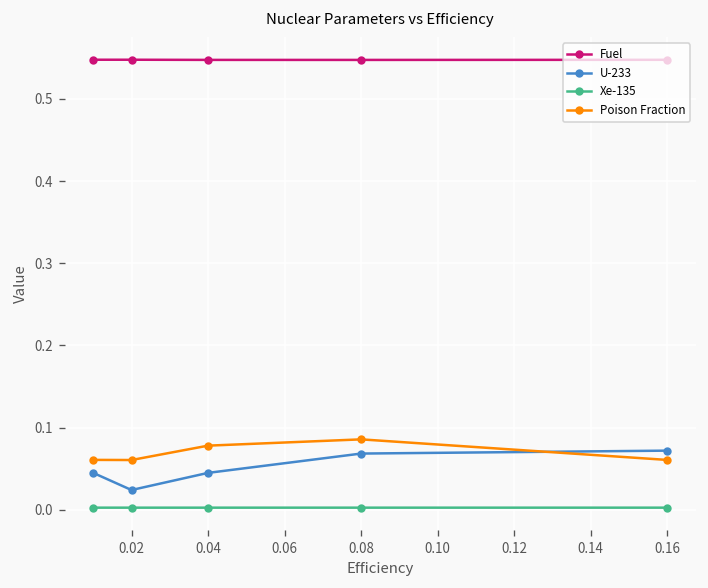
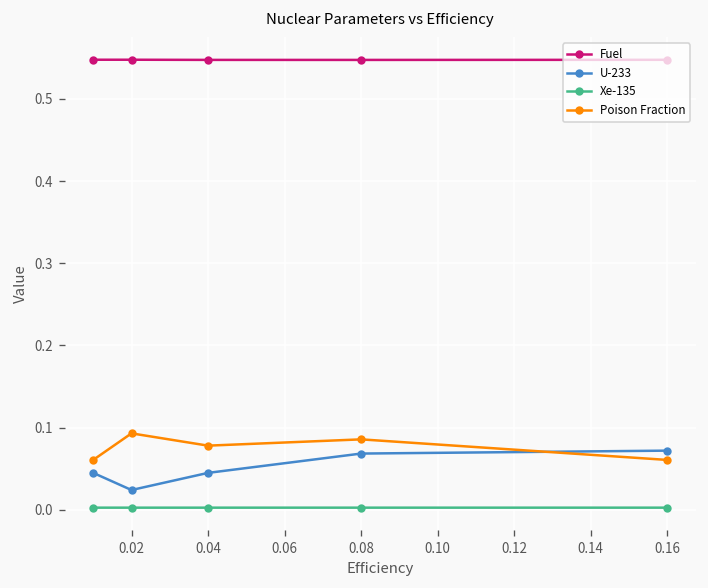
Poison Fraction, 0.02: 0.06 -> 0.09
